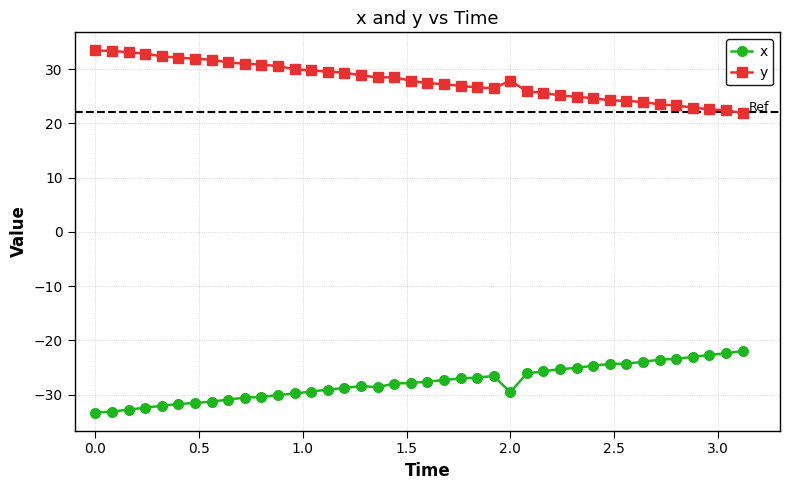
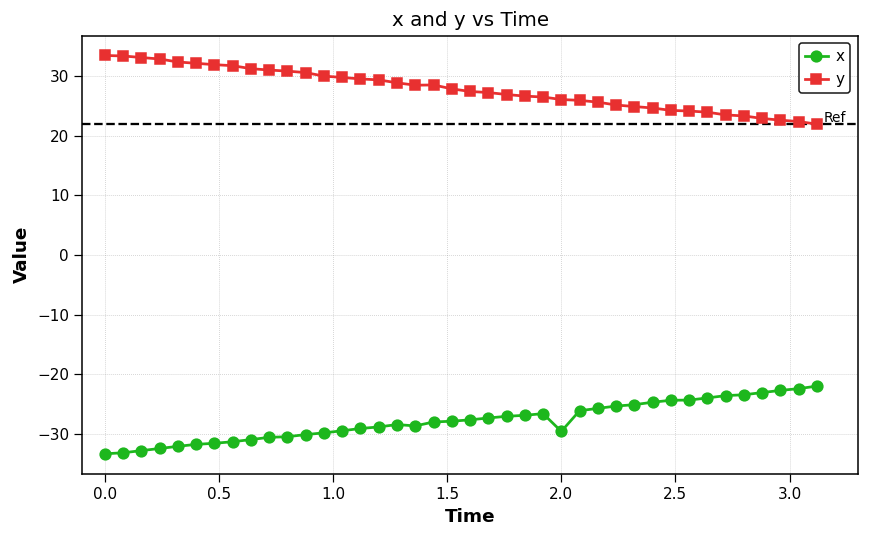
y, 2.0: 28 -> 26
